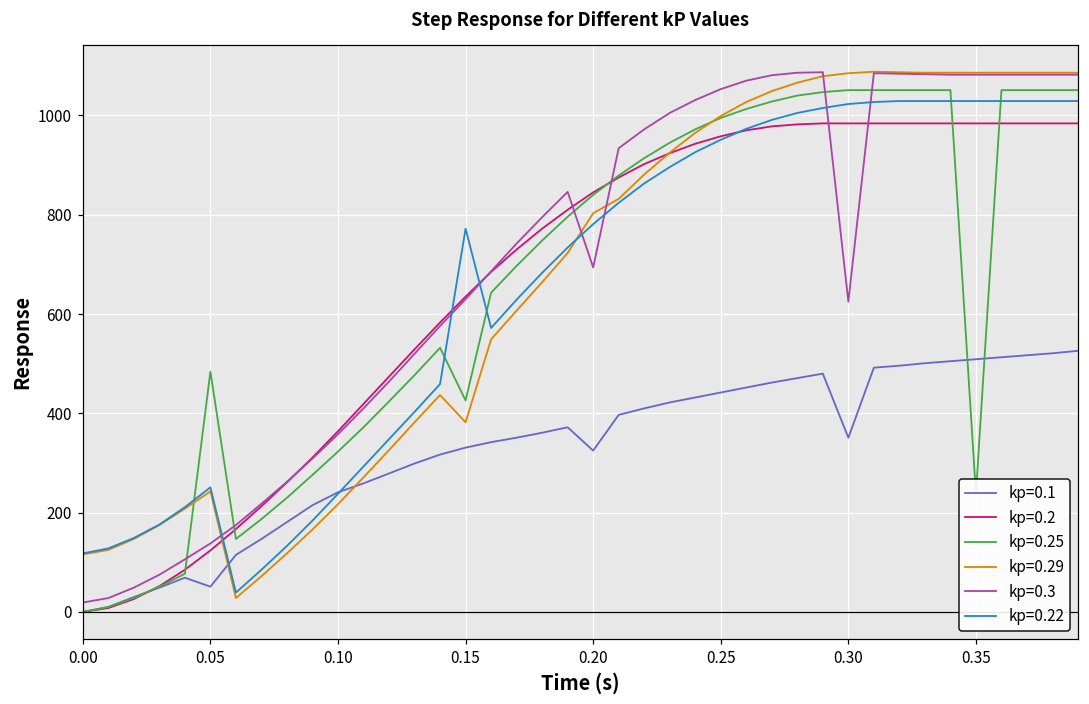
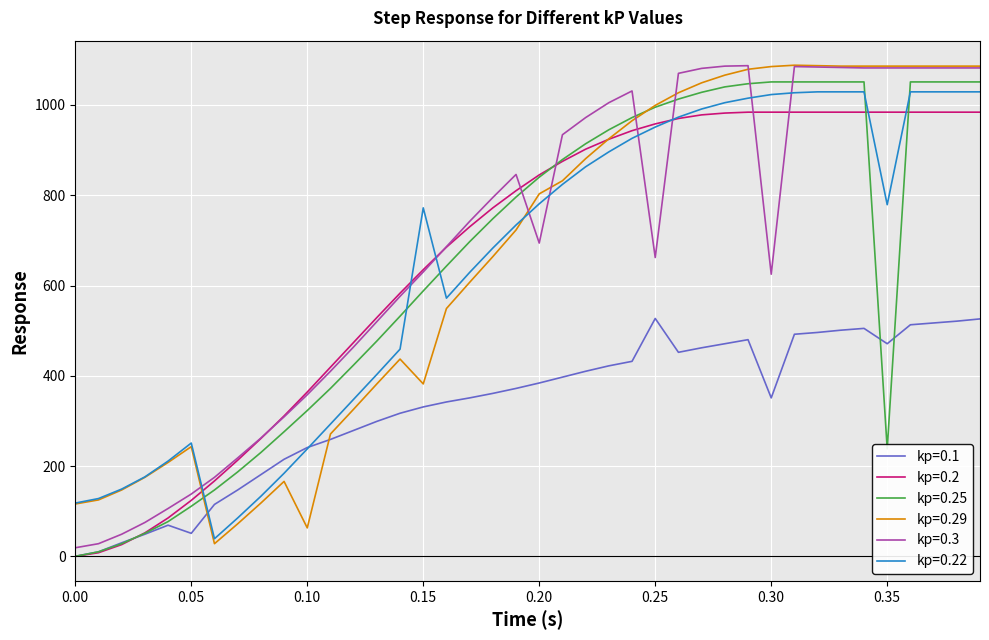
kp=0.25, 0.05: 480 -> 110
kp=0.29, 0.10: 220 -> 60
kp=0.25, 0.15: 430 -> 590
kp=0.1, 0.20: 330 -> 380
kp=0.1, 0.25: 440 -> 530
kp=0.3, 0.25: 1050 -> 660
kp=0.1, 0.35: 510 -> 470
kp=0.22, 0.35: 1030 -> 780
